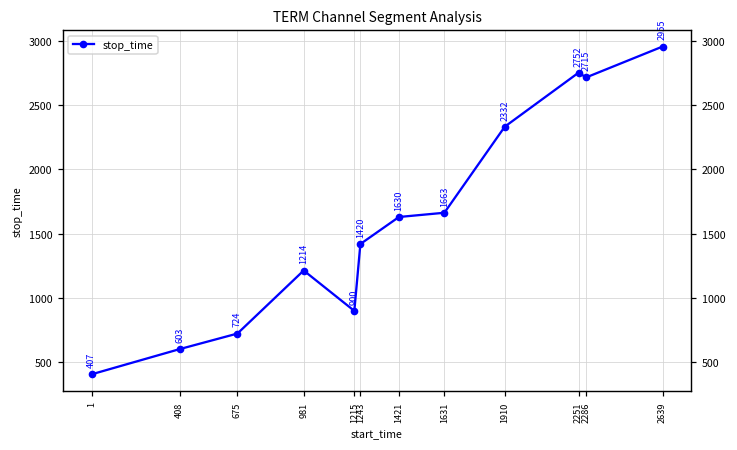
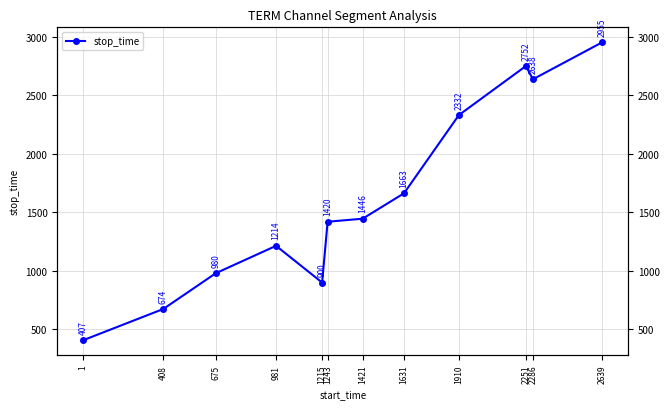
408: 603 -> 674
675: 724 -> 980
1421: 1630 -> 1446
2286: 2715 -> 2638
